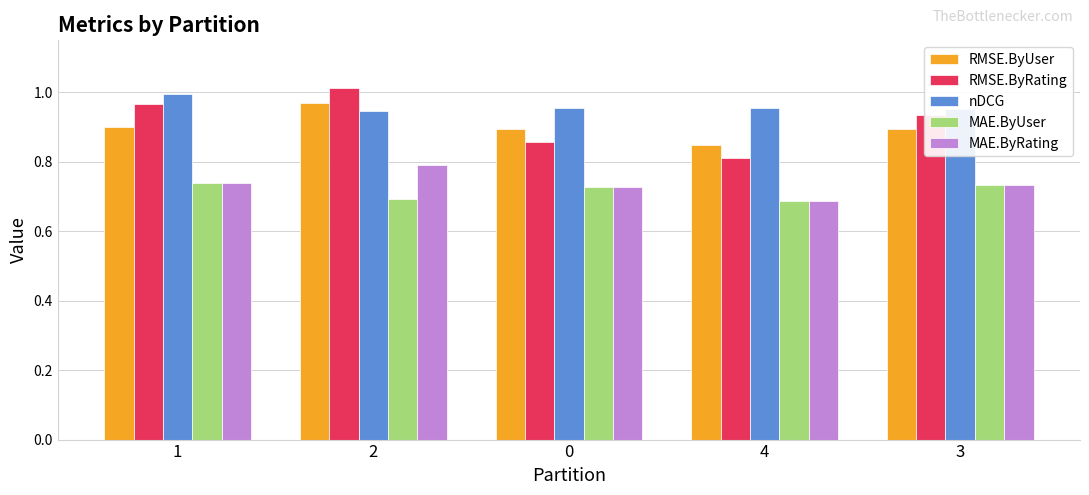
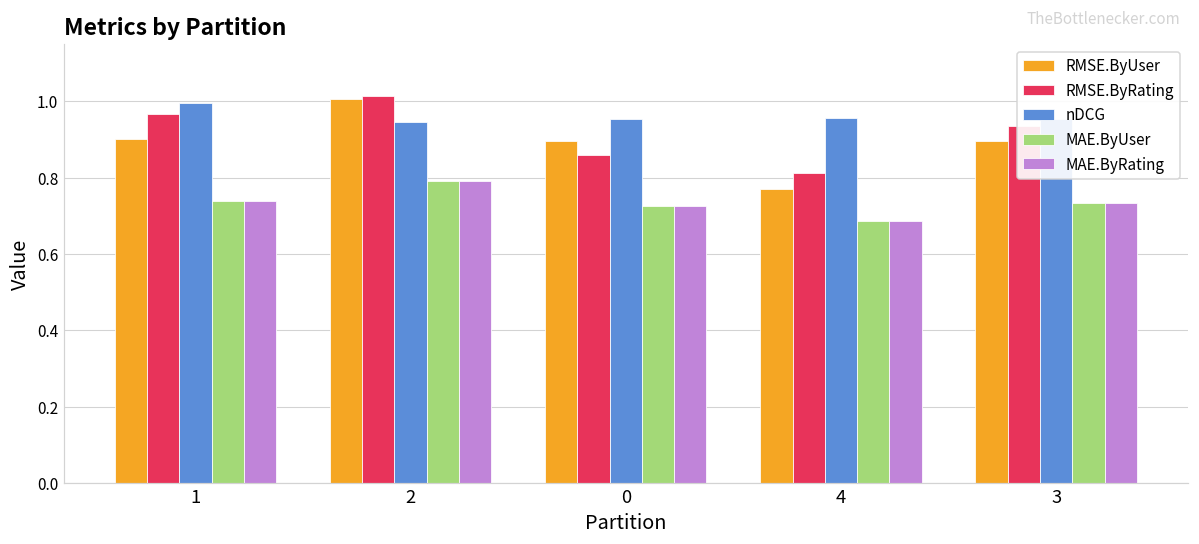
RMSE.ByUser, 2: 0.97 -> 1.01
MAE.ByUser, 2: 0.69 -> 0.79
RMSE.ByUser, 4: 0.85 -> 0.77
